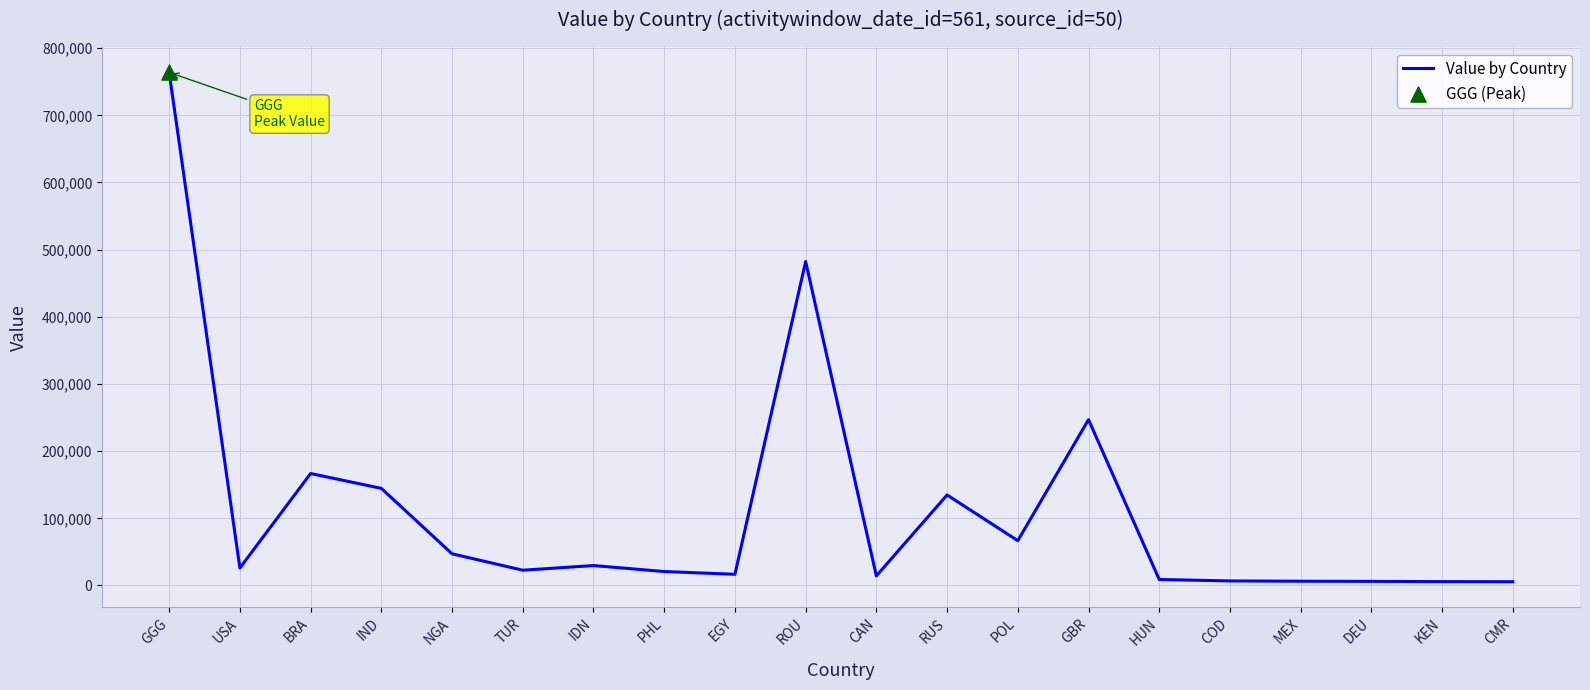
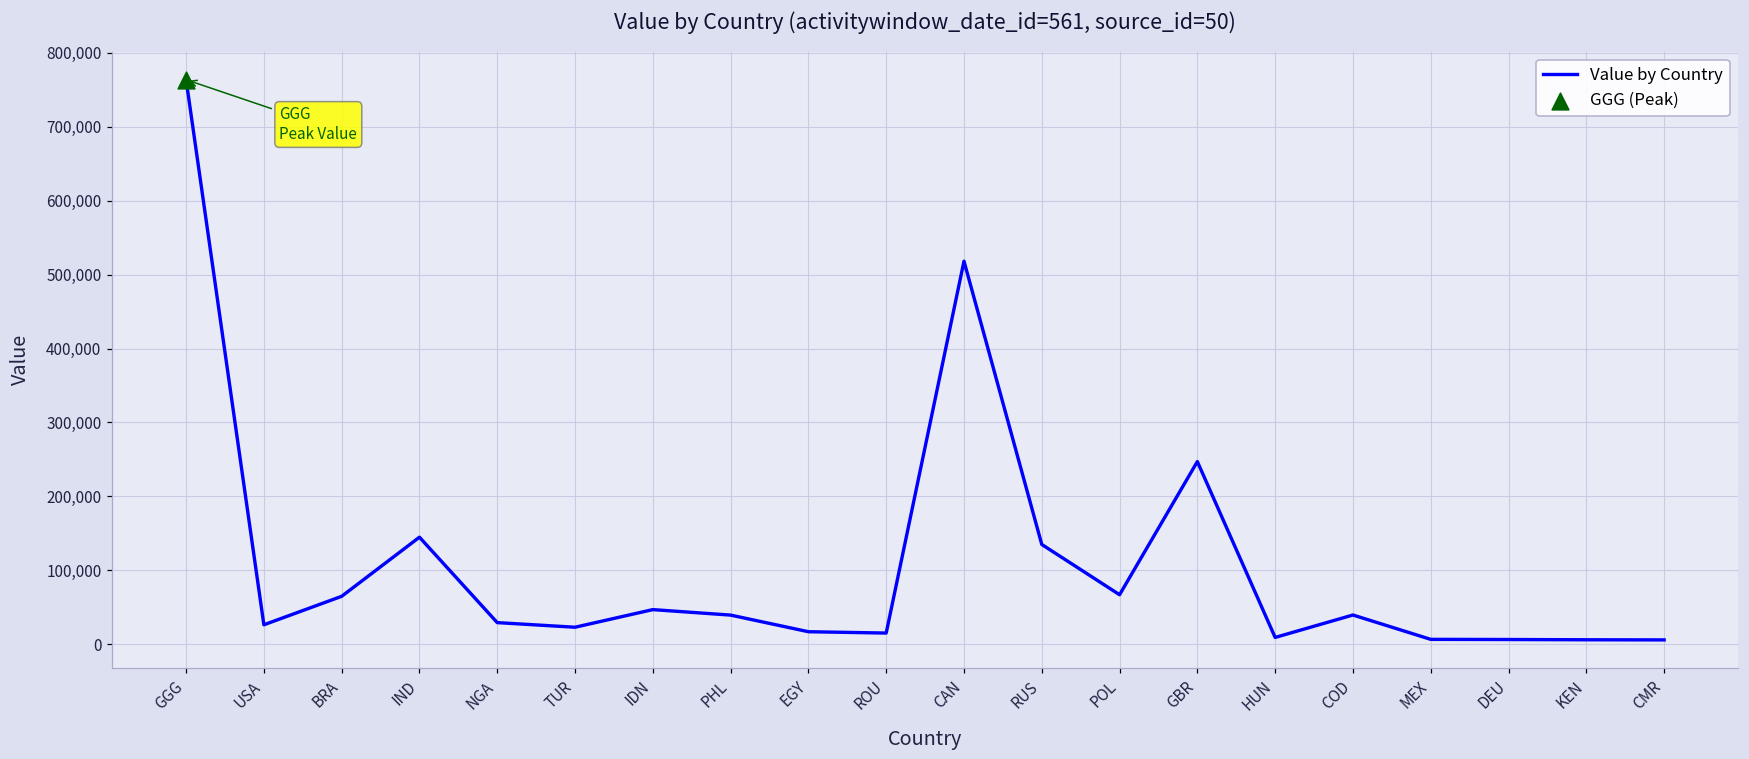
Value by Country, BRA: 170,000 -> 60,000
Value by Country, NGA: 50,000 -> 30,000
Value by Country, IDN: 30,000 -> 50,000
Value by Country, PHL: 20,000 -> 40,000
Value by Country, ROU: 480,000 -> 10,000
Value by Country, CAN: 10,000 -> 520,000
Value by Country, COD: 10,000 -> 40,000
